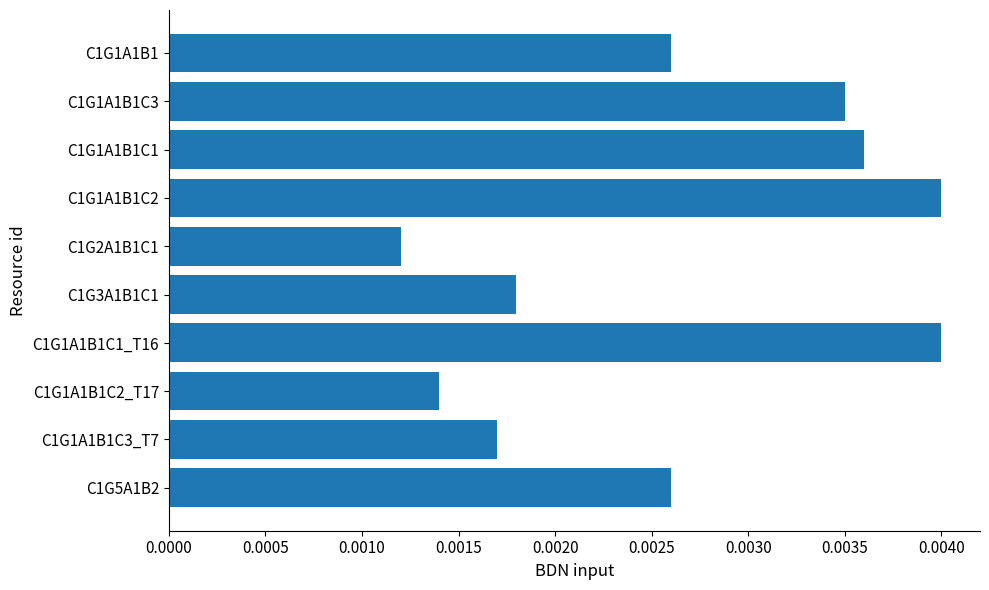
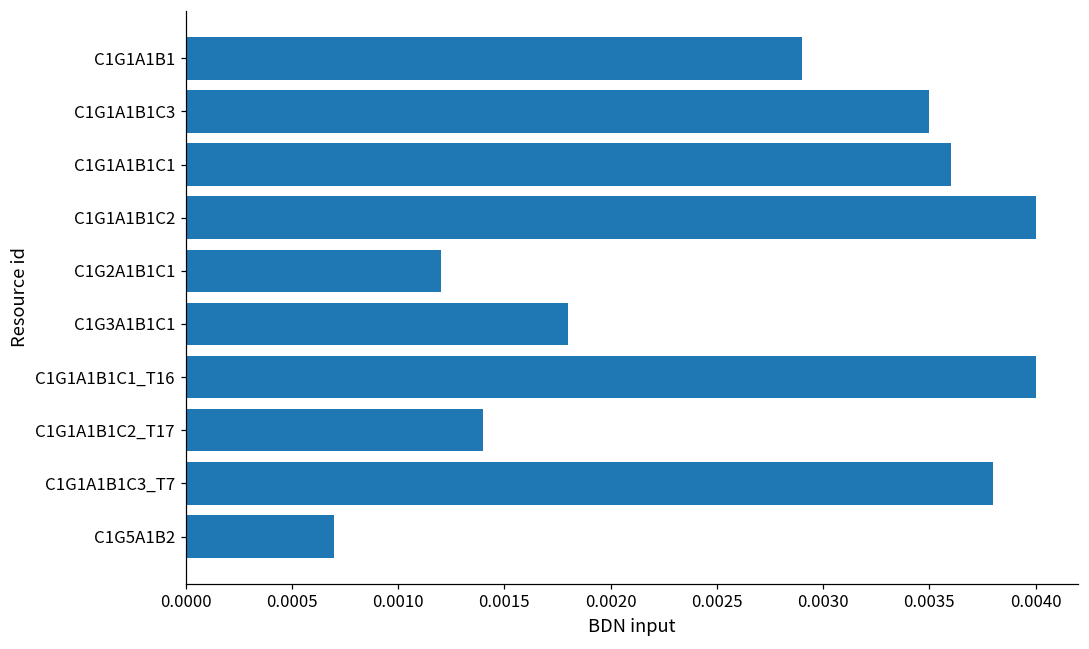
C1G1A1B1: 0.0026 -> 0.0029
C1G1A1B1C3_T7: 0.0017 -> 0.0038
C1G5A1B2: 0.0026 -> 0.0007
